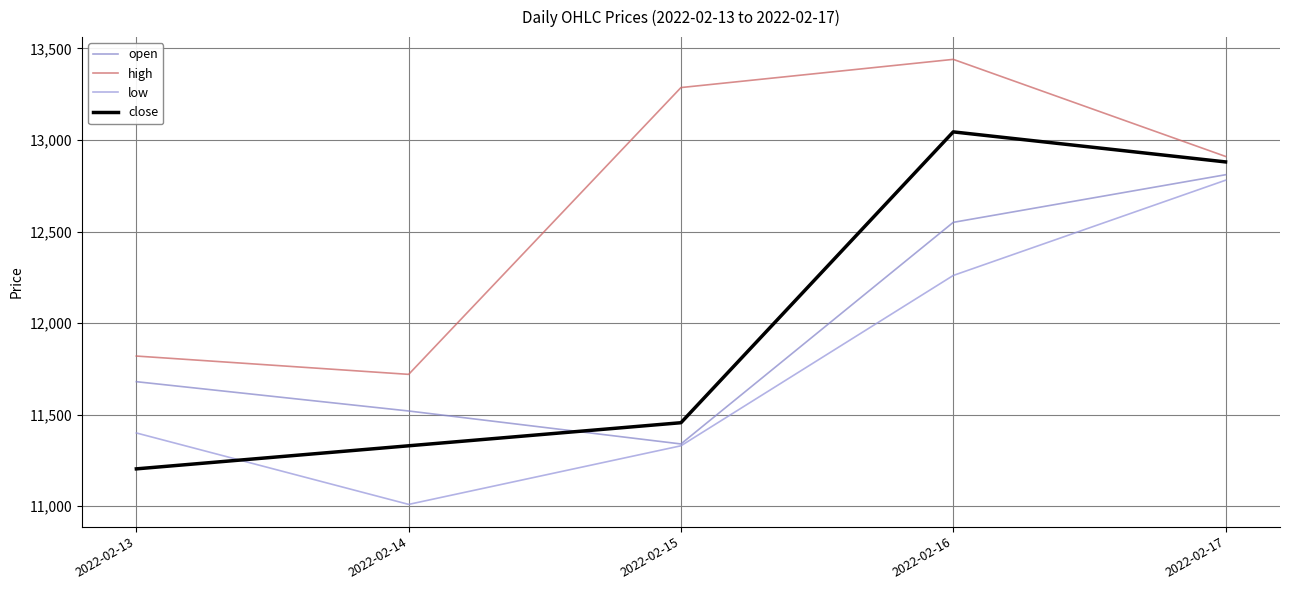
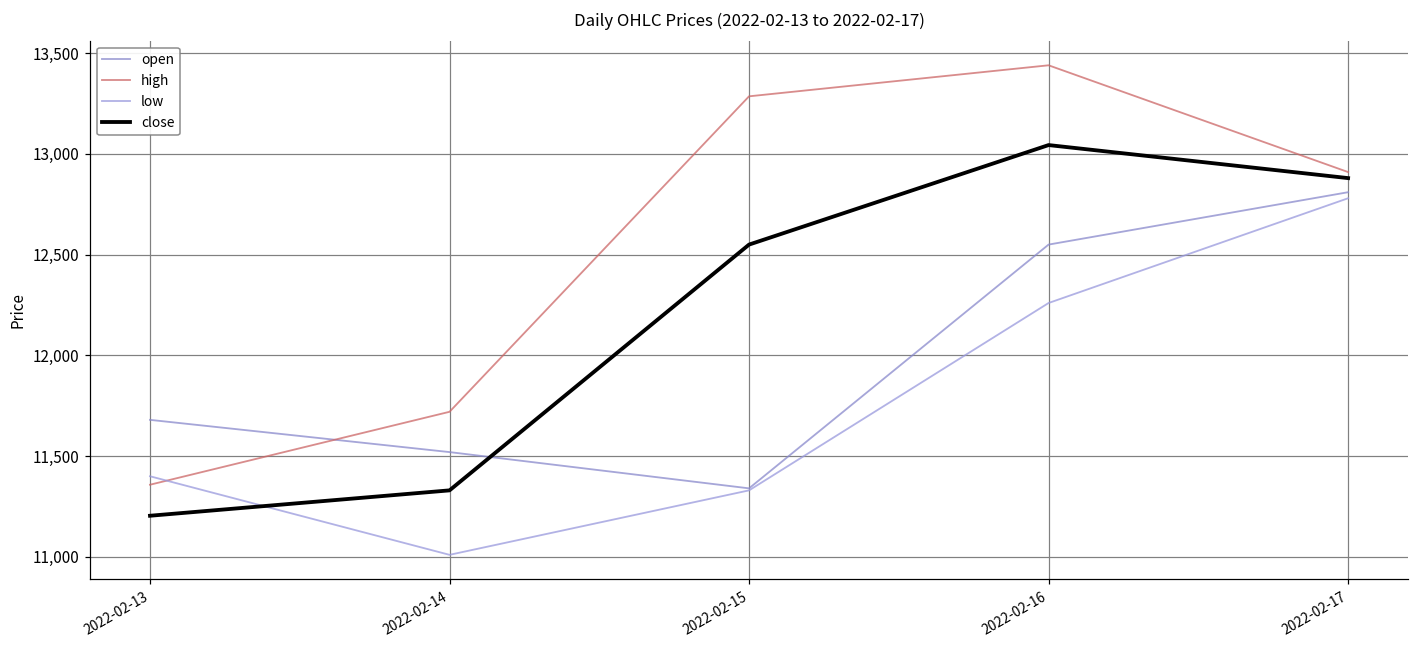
high, 2022-02-13: 11,820 -> 11,360
close, 2022-02-15: 11,460 -> 12,550
